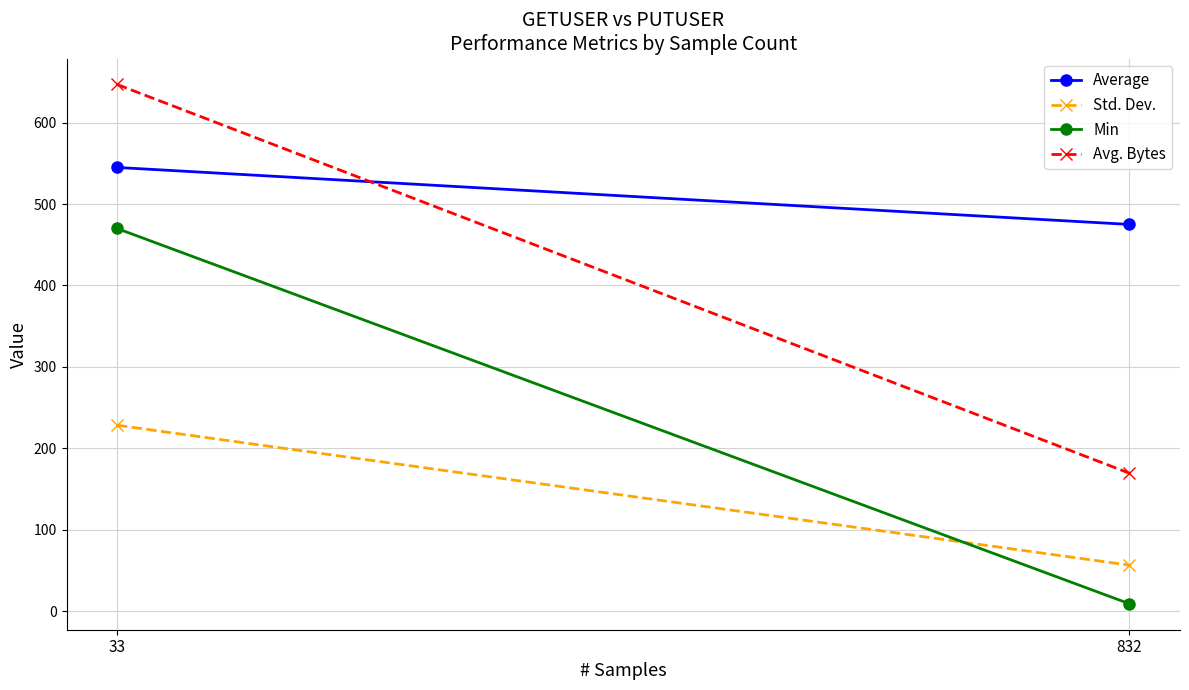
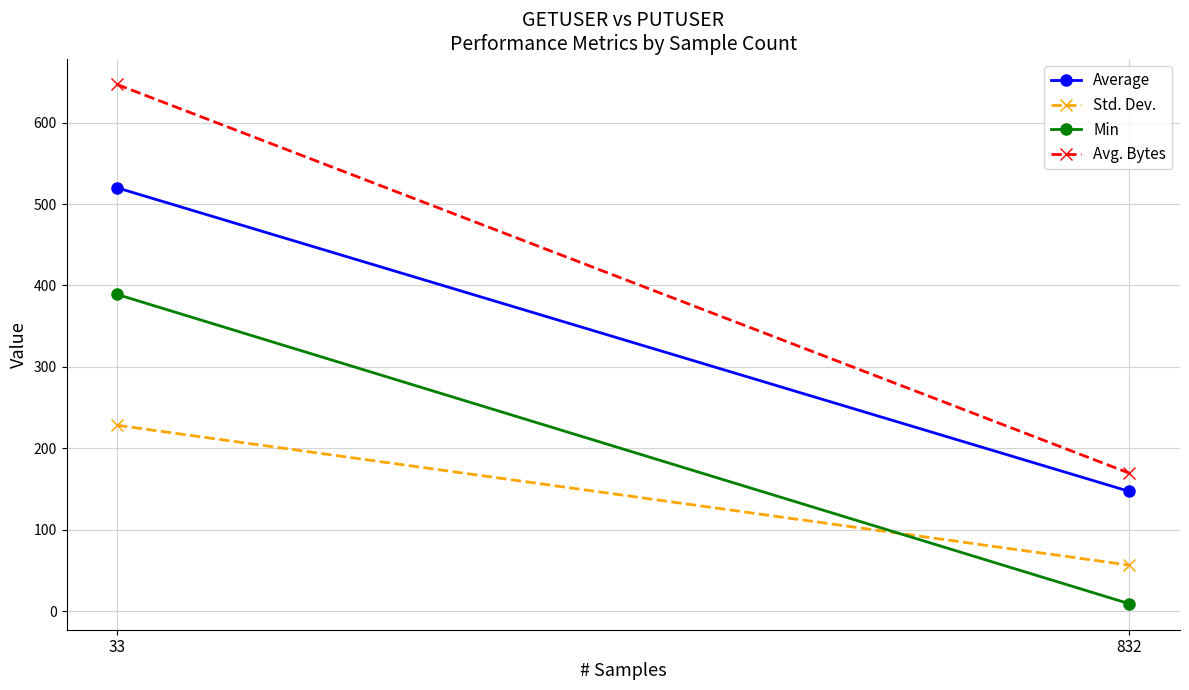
Average, 33: 550 -> 520
Min, 33: 470 -> 390
Average, 832: 480 -> 150
